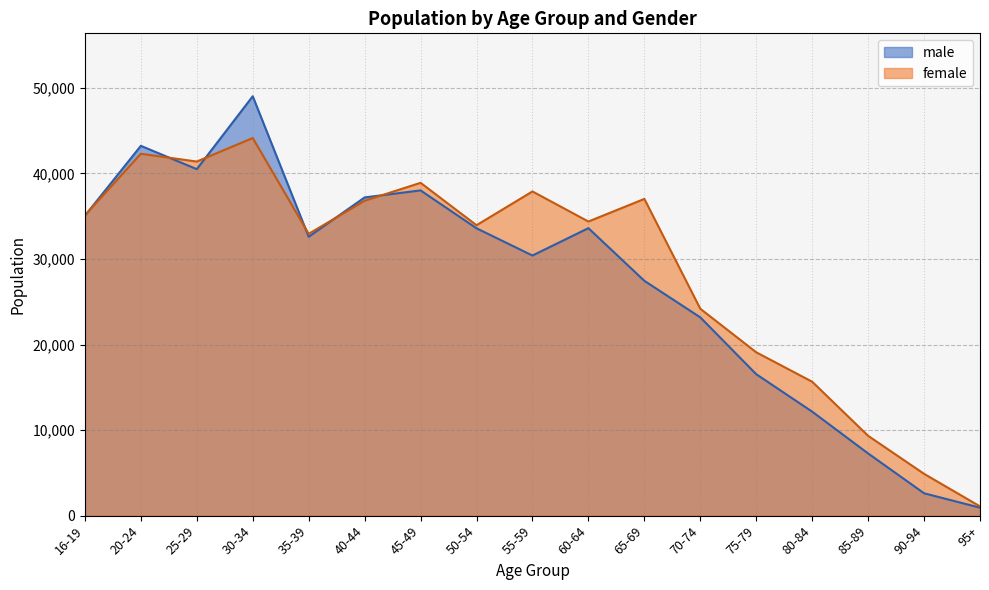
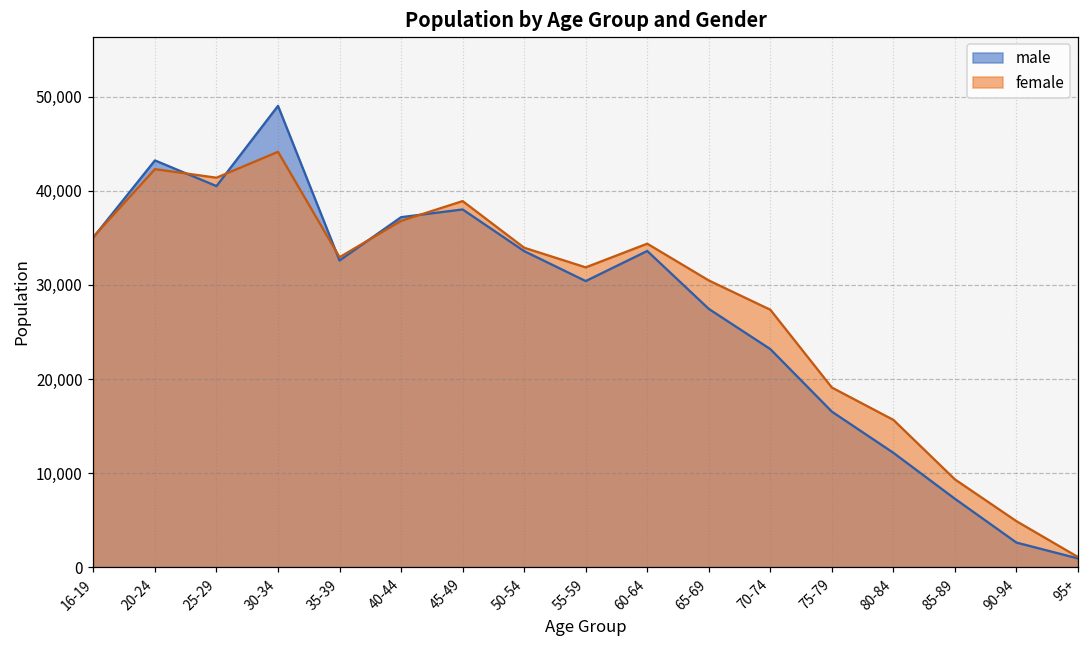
female, 55-59: 38,000 -> 32,000
female, 65-69: 37,000 -> 30,000
female, 70-74: 24,000 -> 27,000
